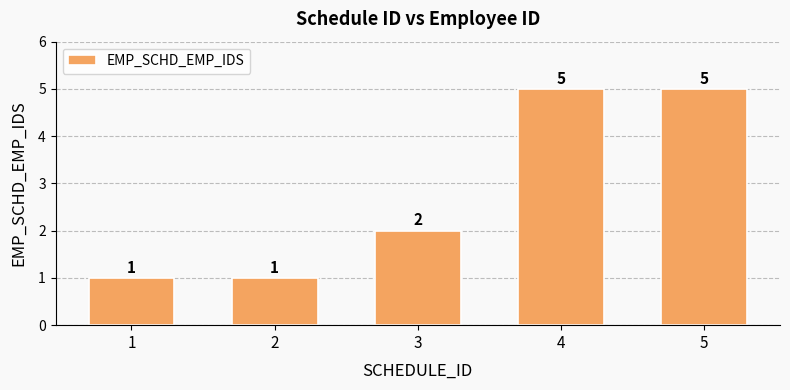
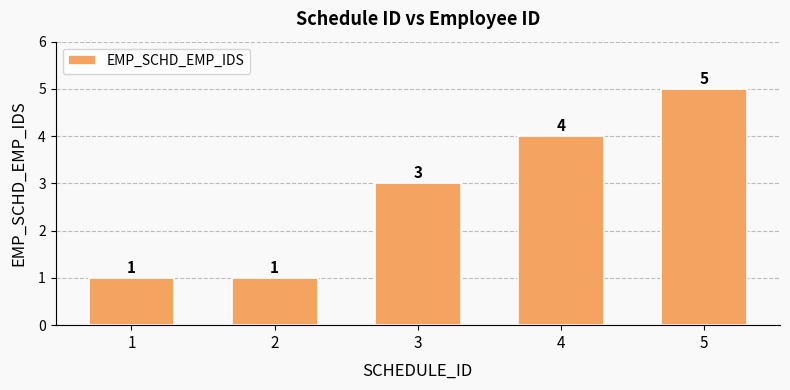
3: 2 -> 3
4: 5 -> 4
